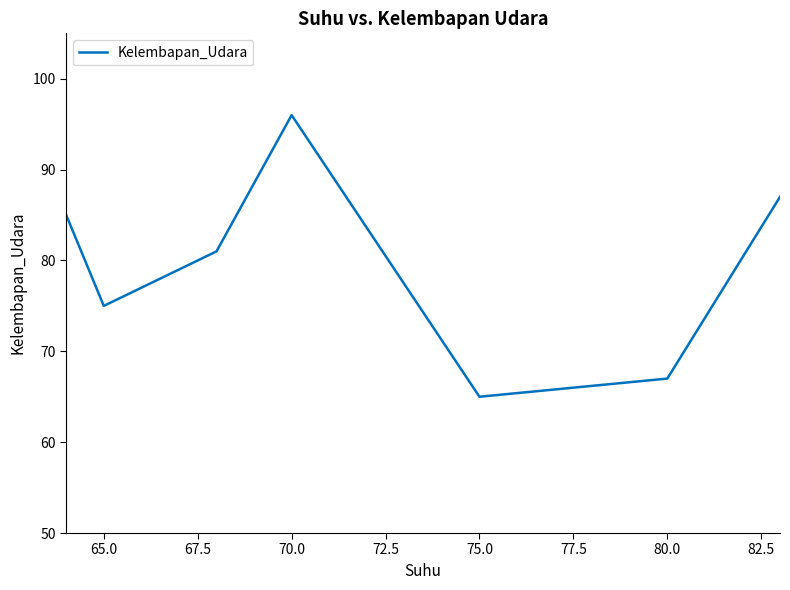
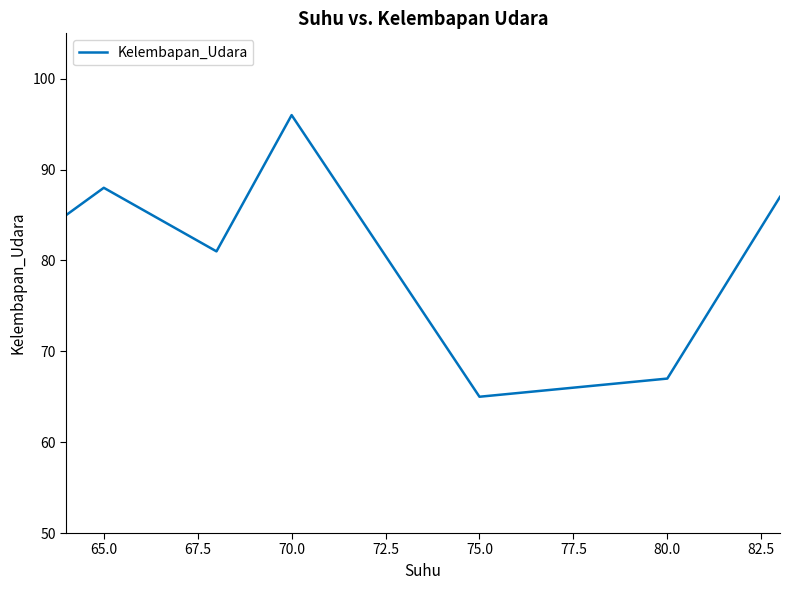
65.0: 75 -> 88
